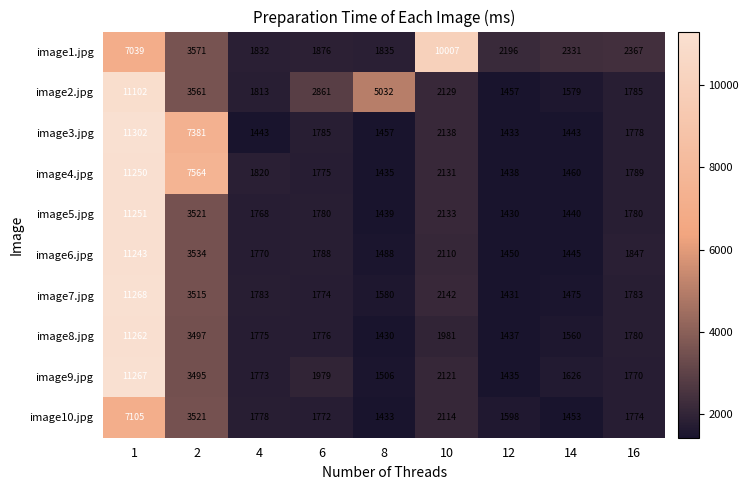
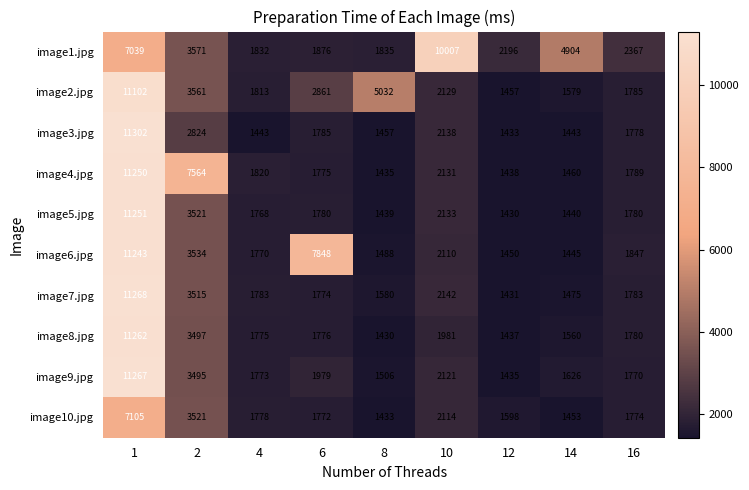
image1.jpg, 14: 2331 -> 4904
image3.jpg, 2: 7381 -> 2824
image6.jpg, 6: 1788 -> 7848
